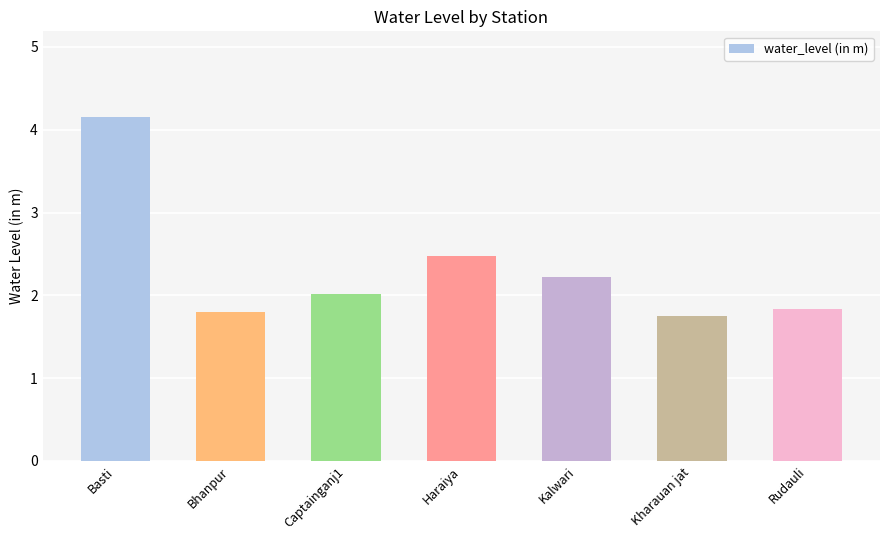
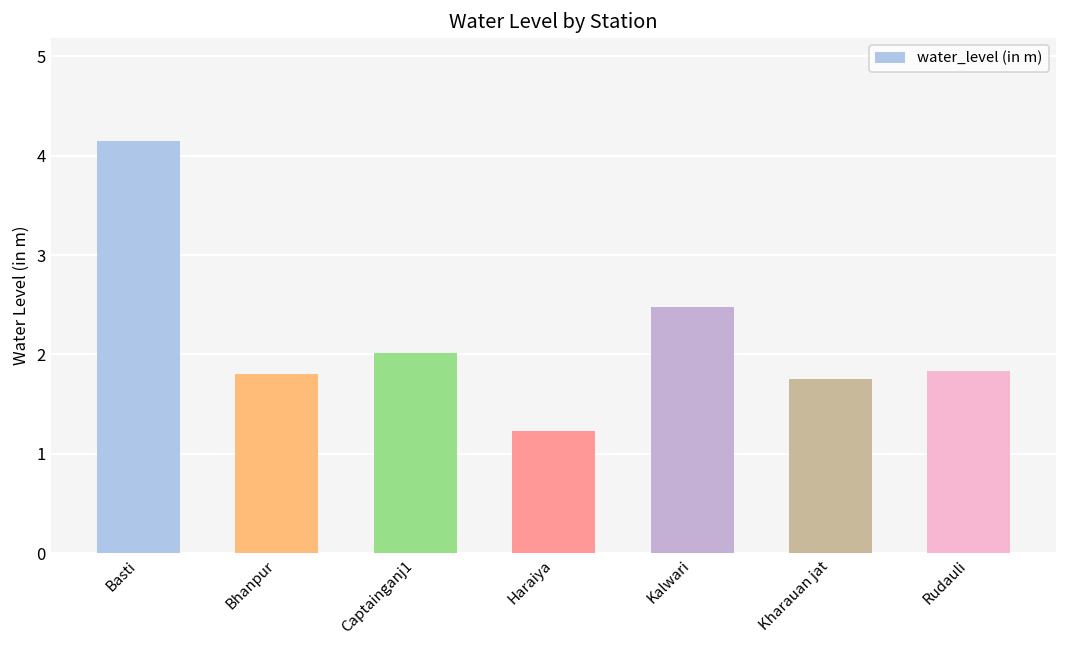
Haraiya: 2.5 -> 1.2
Kalwari: 2.2 -> 2.5
